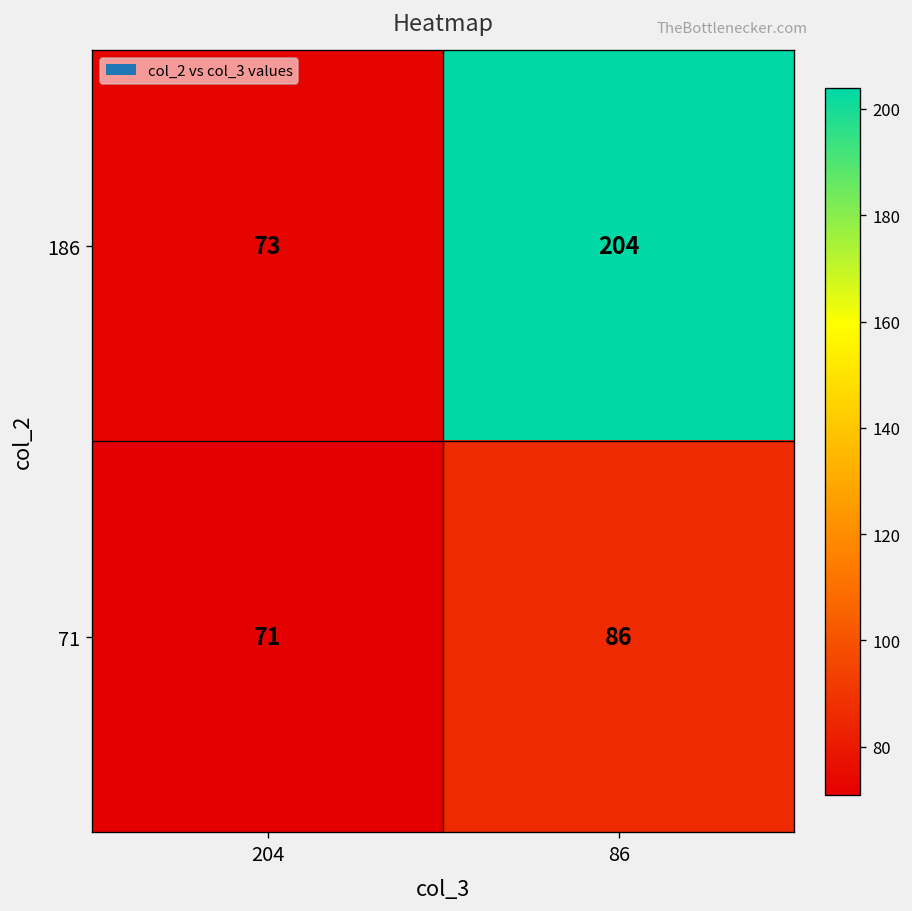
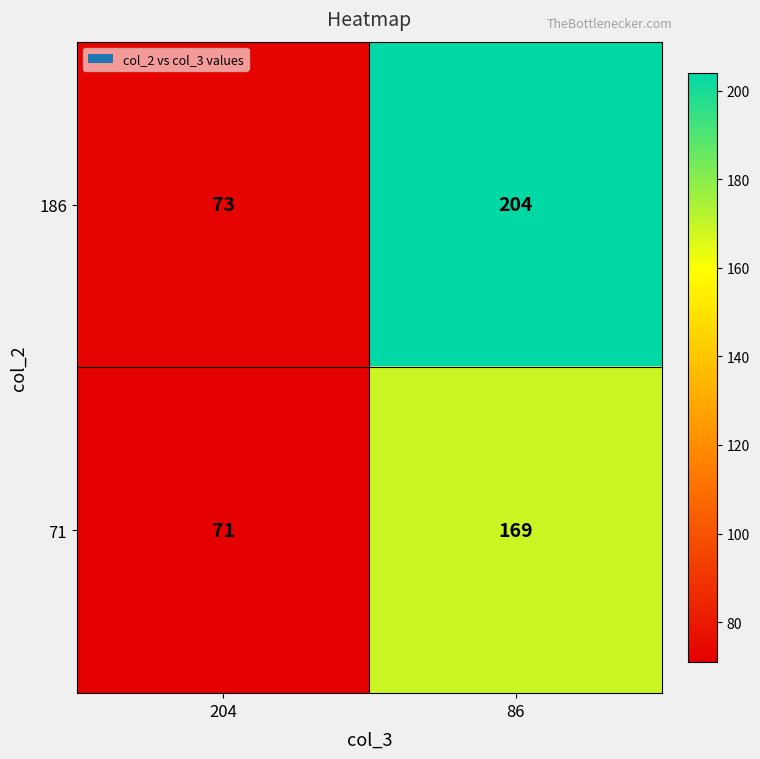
71, 86: 86 -> 169
